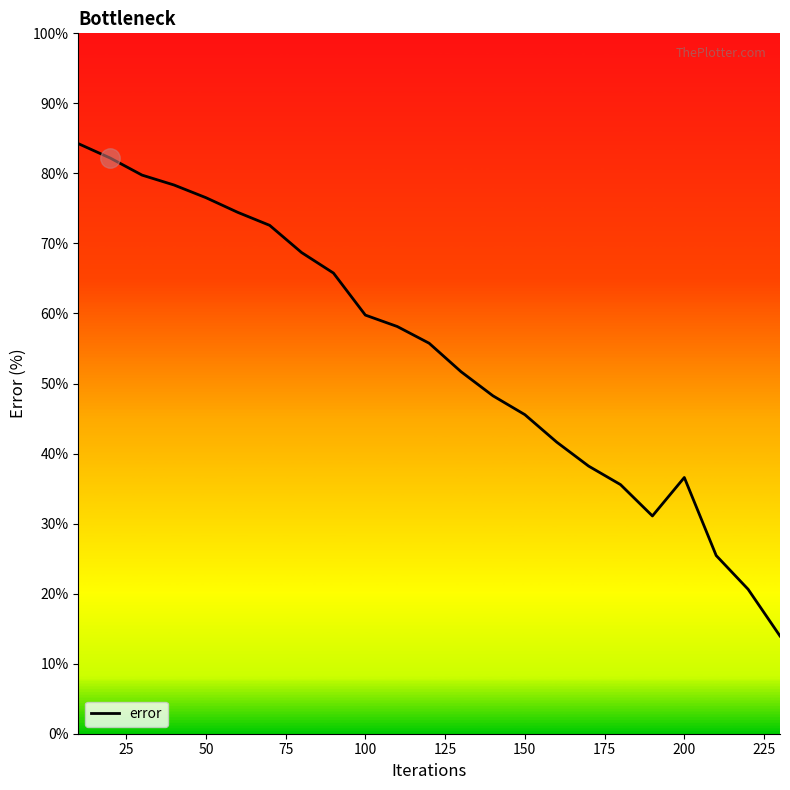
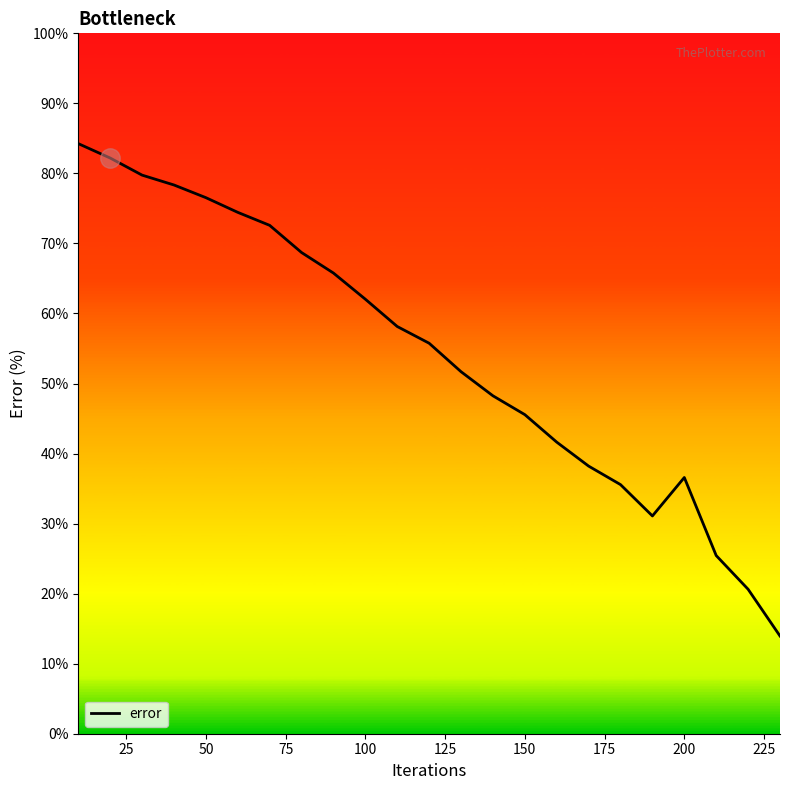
error, 100: 60% -> 62%
